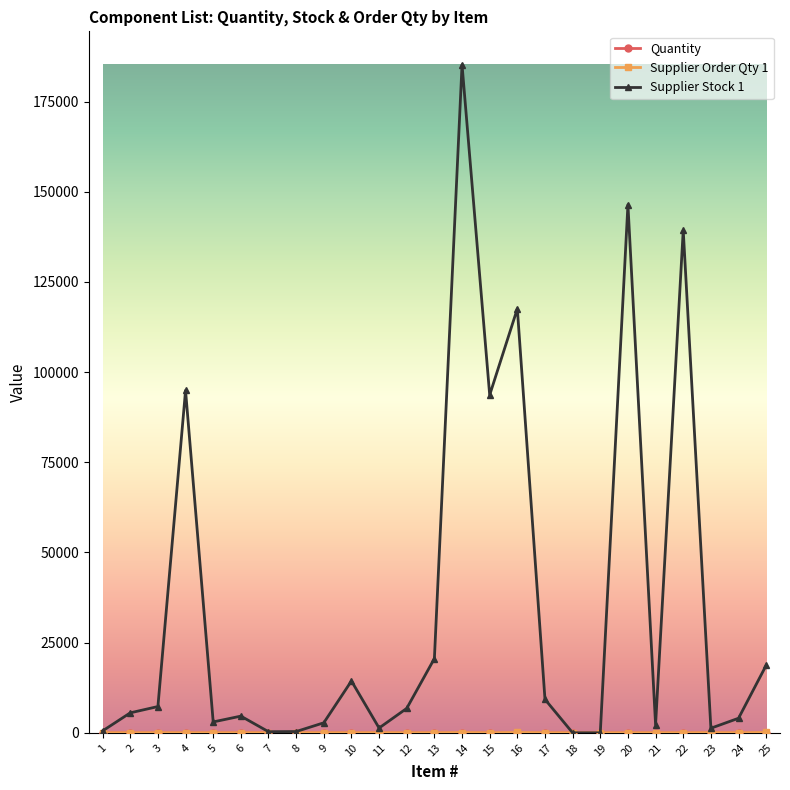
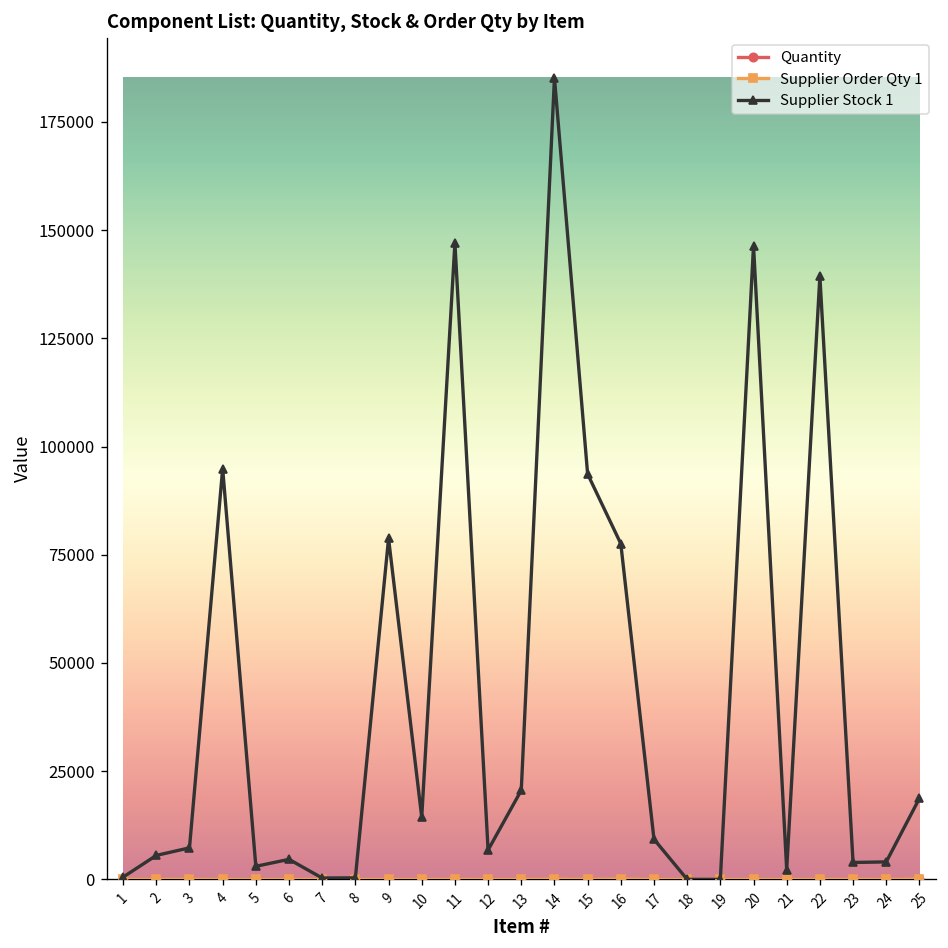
Supplier Stock 1, 9: 3000 -> 79000
Supplier Stock 1, 11: 1000 -> 147000
Supplier Stock 1, 16: 118000 -> 78000
Supplier Stock 1, 23: 1000 -> 4000
